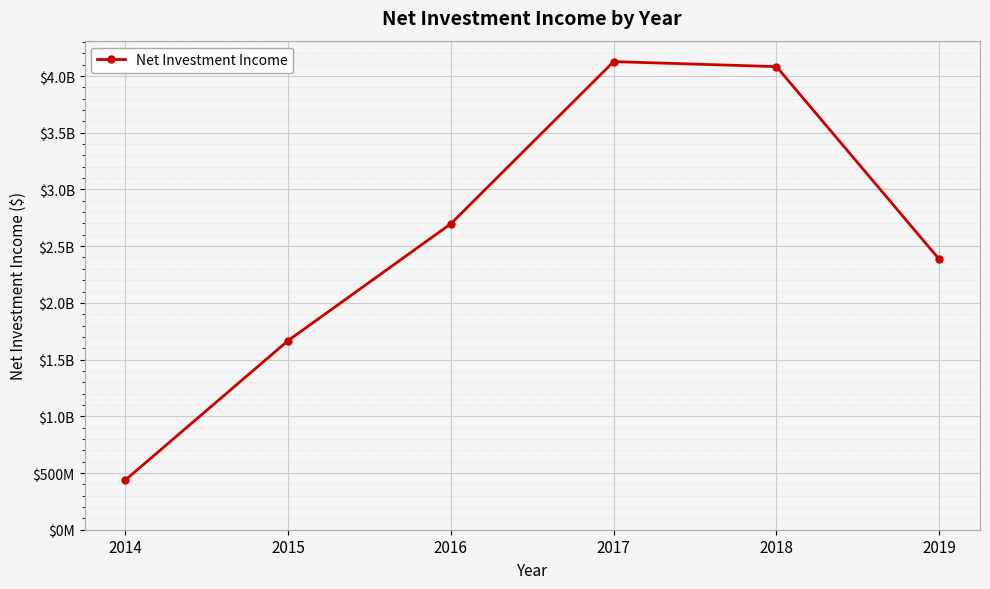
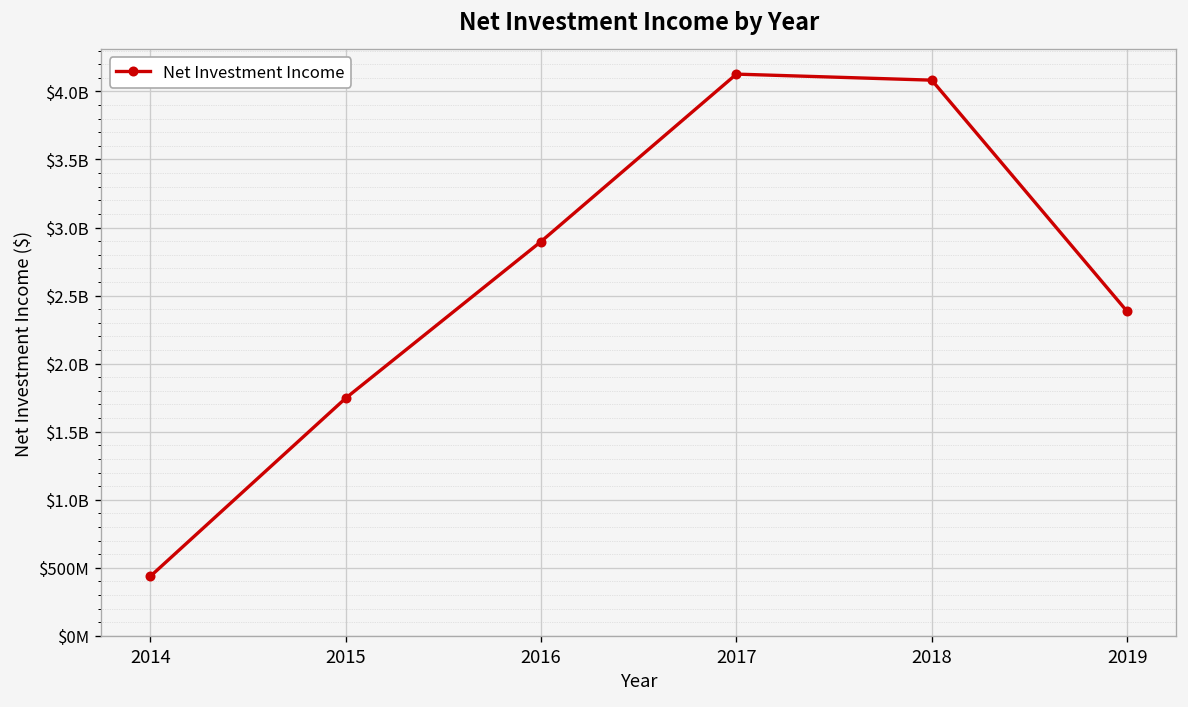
2015: $1670000000 -> $1750000000
2016: $2700000000 -> $2900000000
